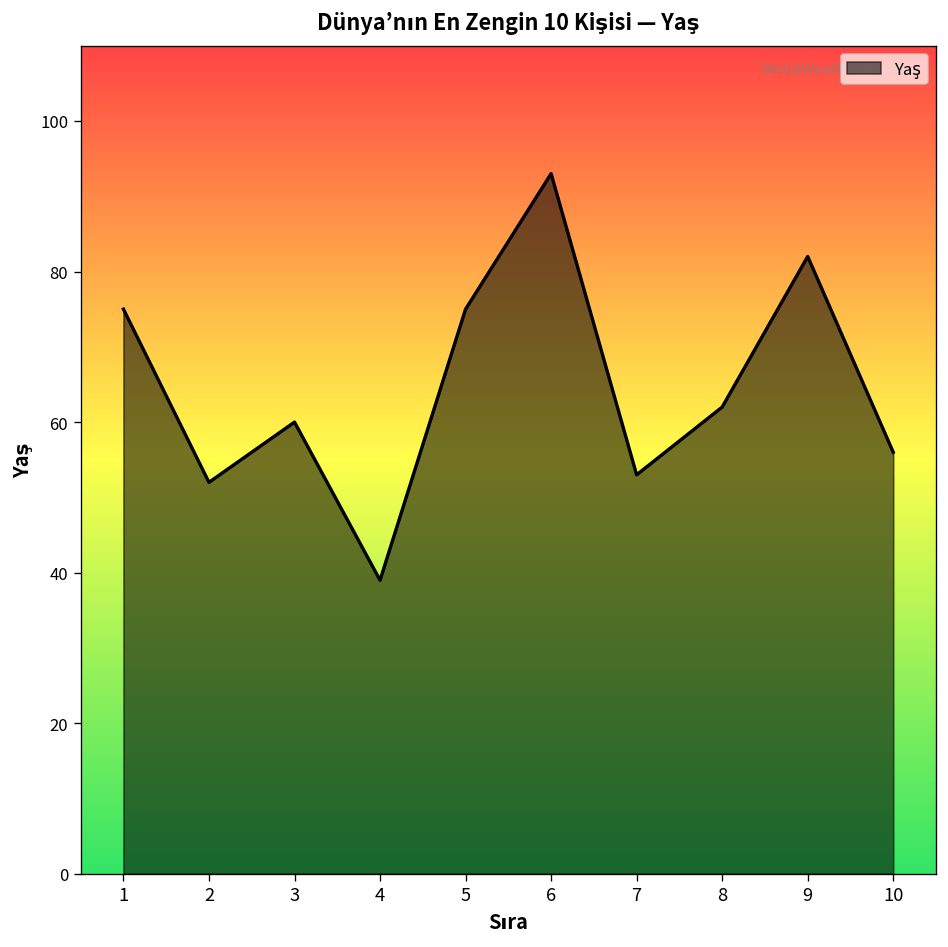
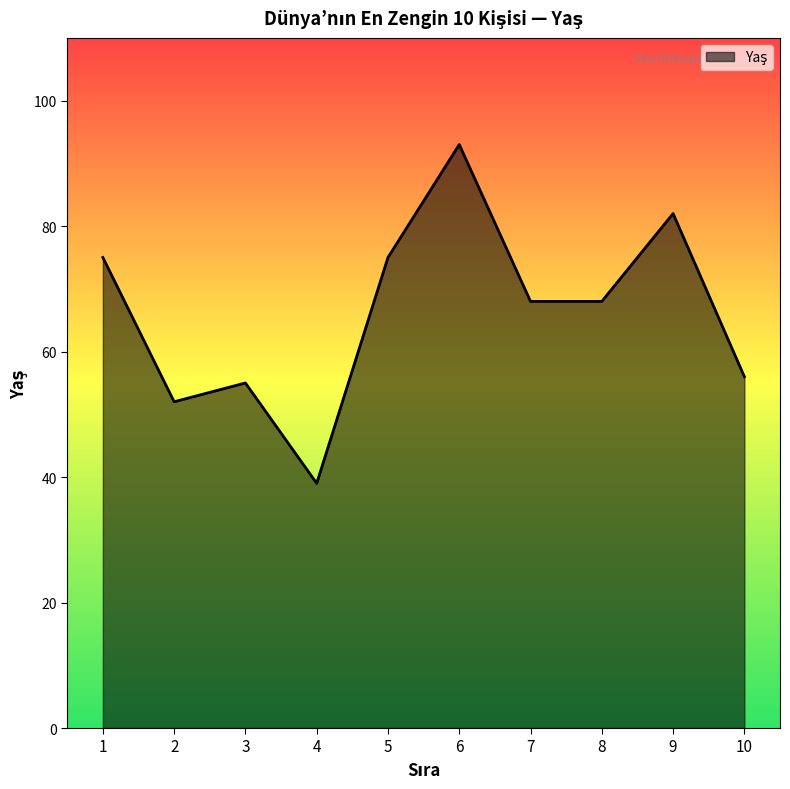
3: 60 -> 55
7: 53 -> 68
8: 62 -> 68
